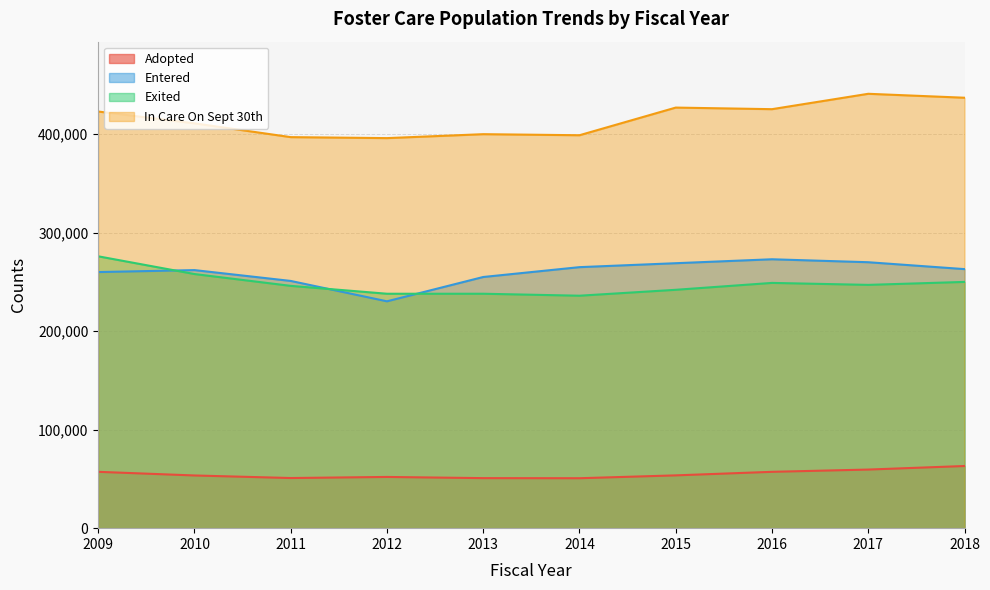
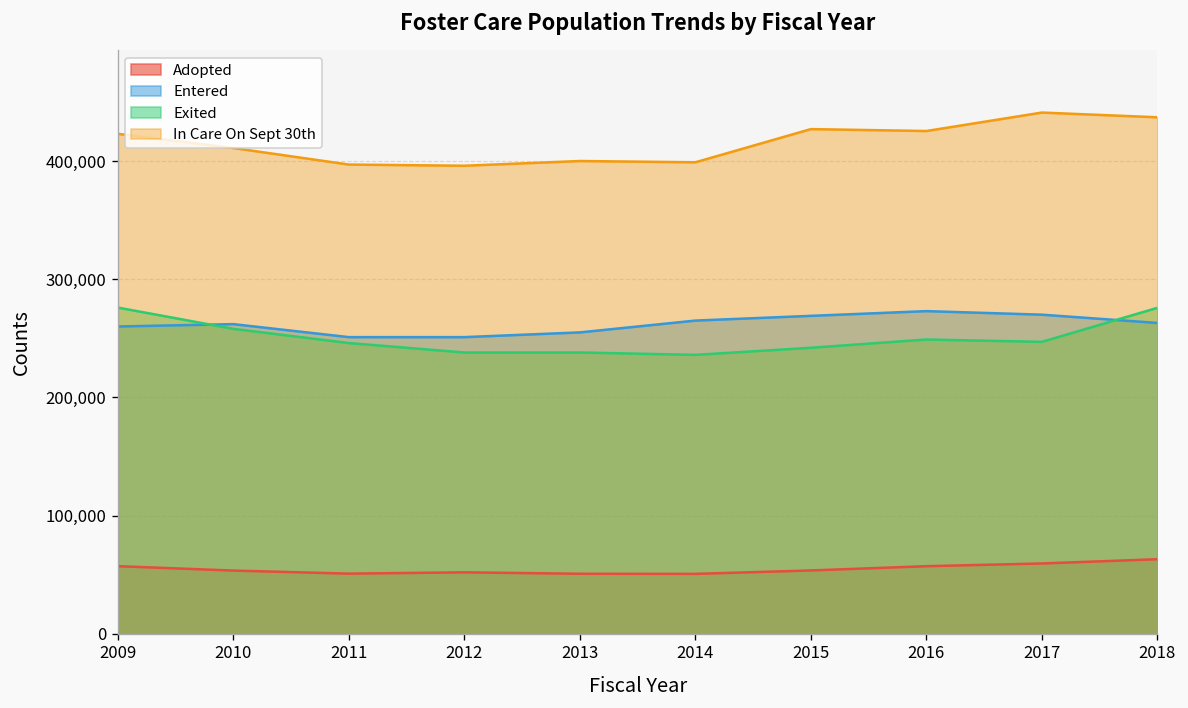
Entered, 2012: 230,000 -> 250,000
Exited, 2018: 250,000 -> 280,000
